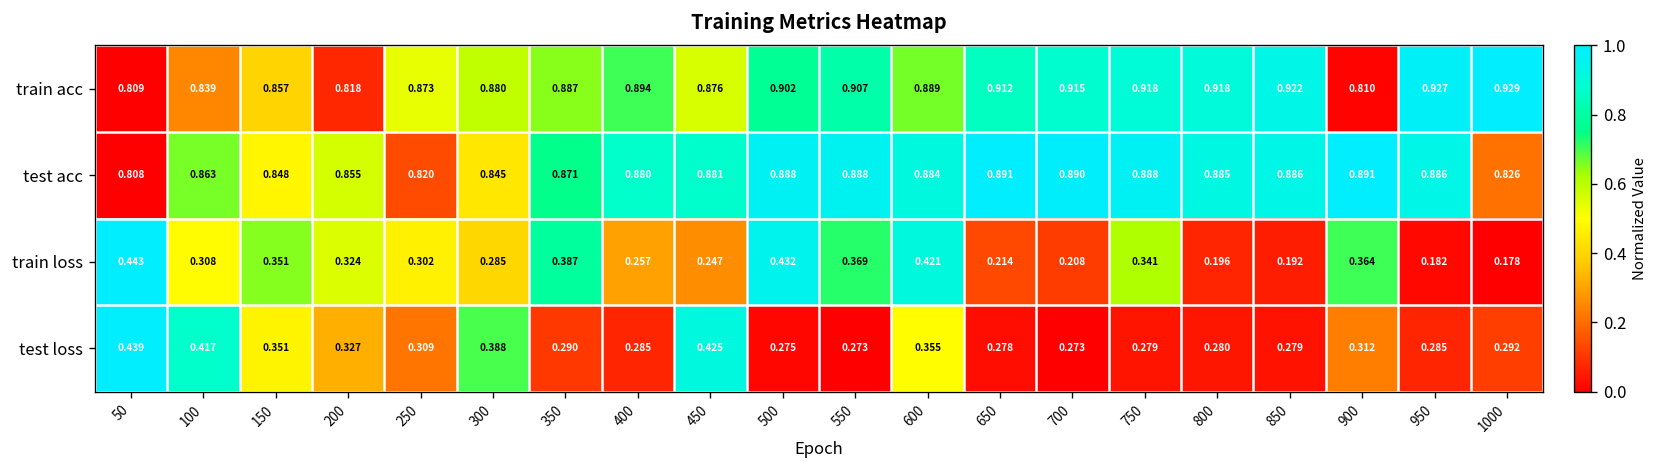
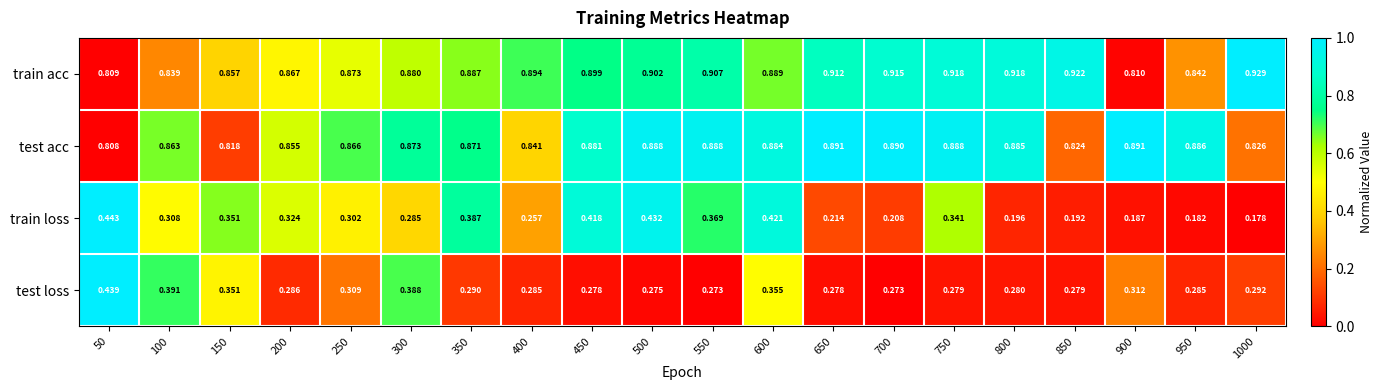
train acc, 200: 0.818 -> 0.867
train acc, 450: 0.876 -> 0.899
train acc, 950: 0.927 -> 0.842
test acc, 150: 0.848 -> 0.818
test acc, 250: 0.820 -> 0.866
test acc, 300: 0.845 -> 0.873
test acc, 400: 0.880 -> 0.841
test acc, 850: 0.886 -> 0.824
train loss, 450: 0.247 -> 0.418
train loss, 900: 0.364 -> 0.187
test loss, 100: 0.417 -> 0.391
test loss, 200: 0.327 -> 0.286
test loss, 450: 0.425 -> 0.278
